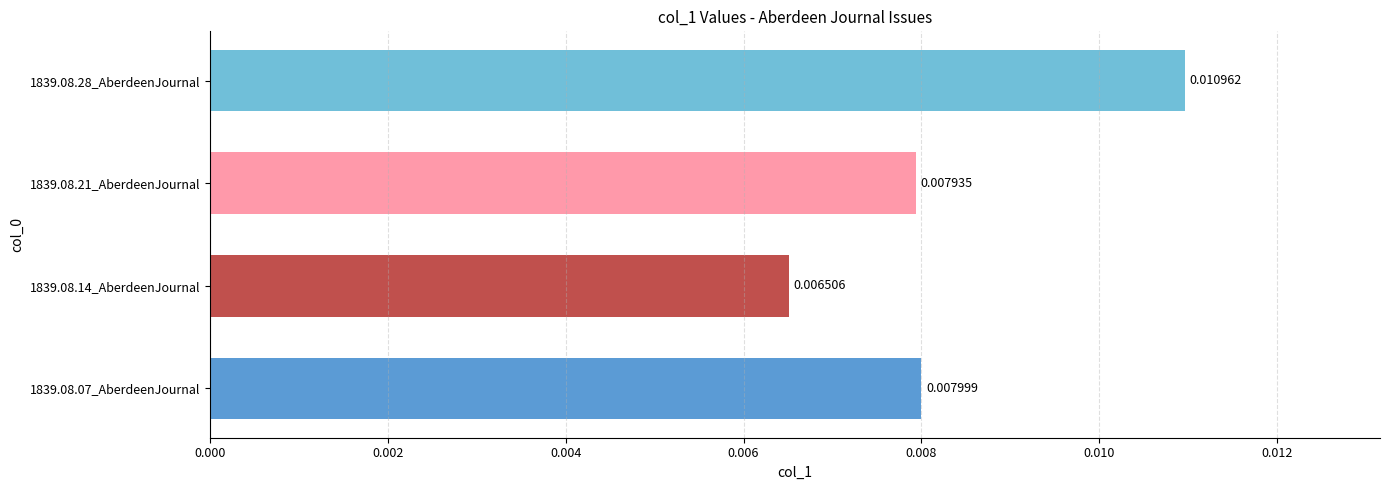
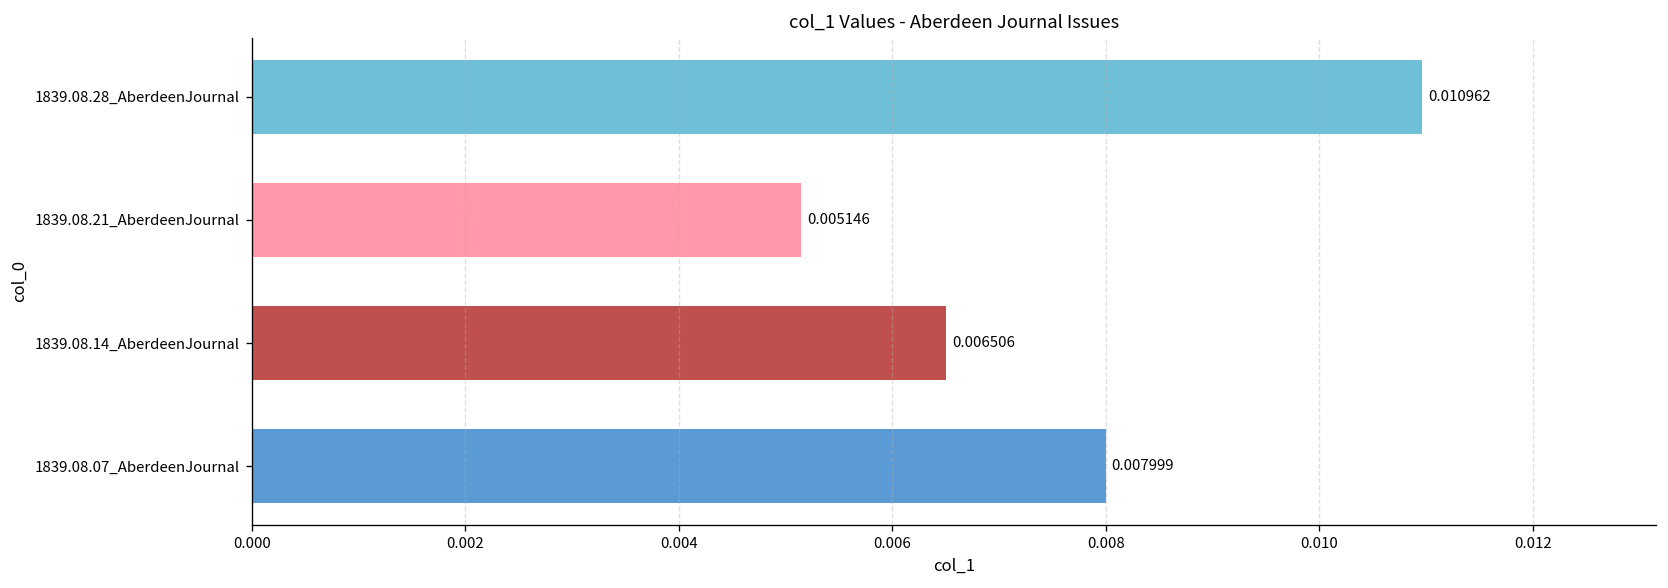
1839.08.21_AberdeenJournal: 0.007935 -> 0.005146
